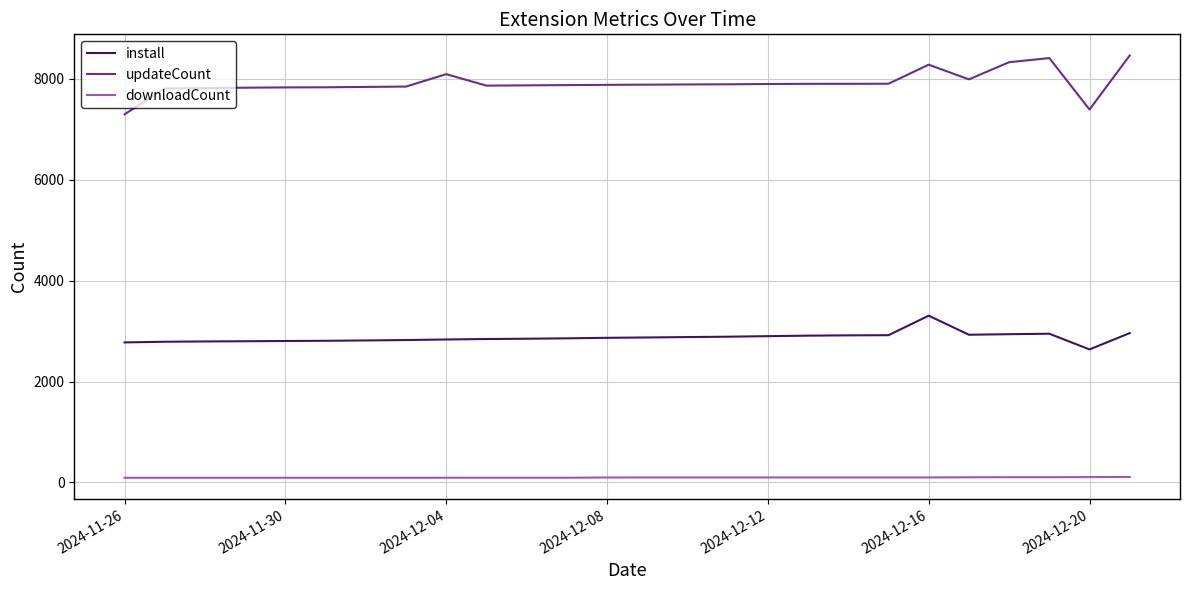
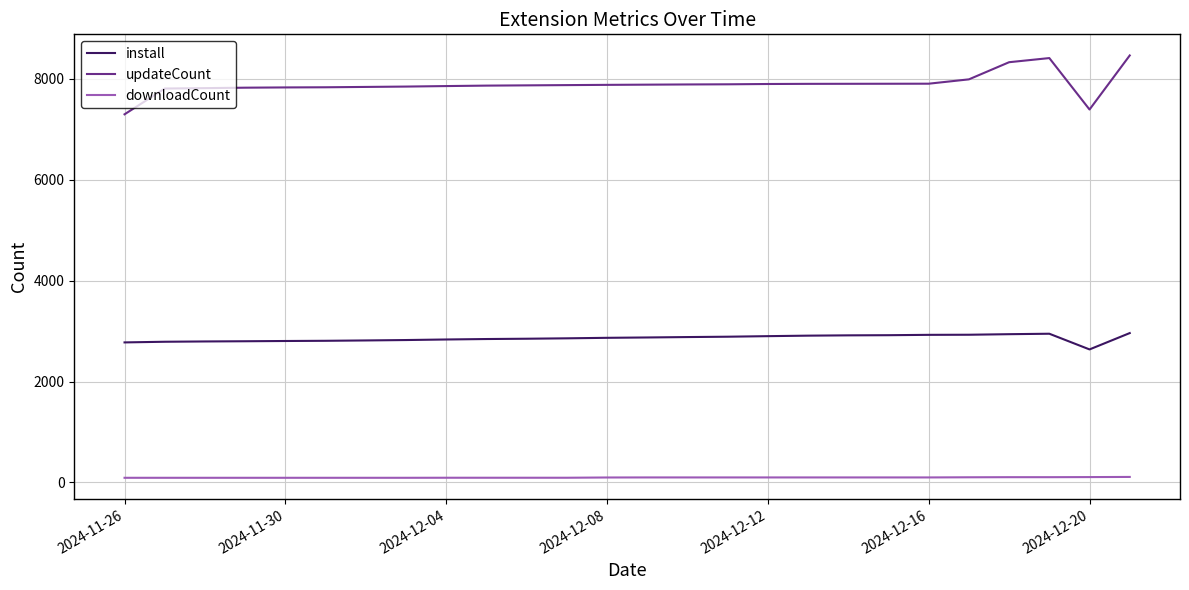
updateCount, 2024-12-04: 8100 -> 7900
install, 2024-12-16: 3300 -> 2900
updateCount, 2024-12-16: 8300 -> 7900
